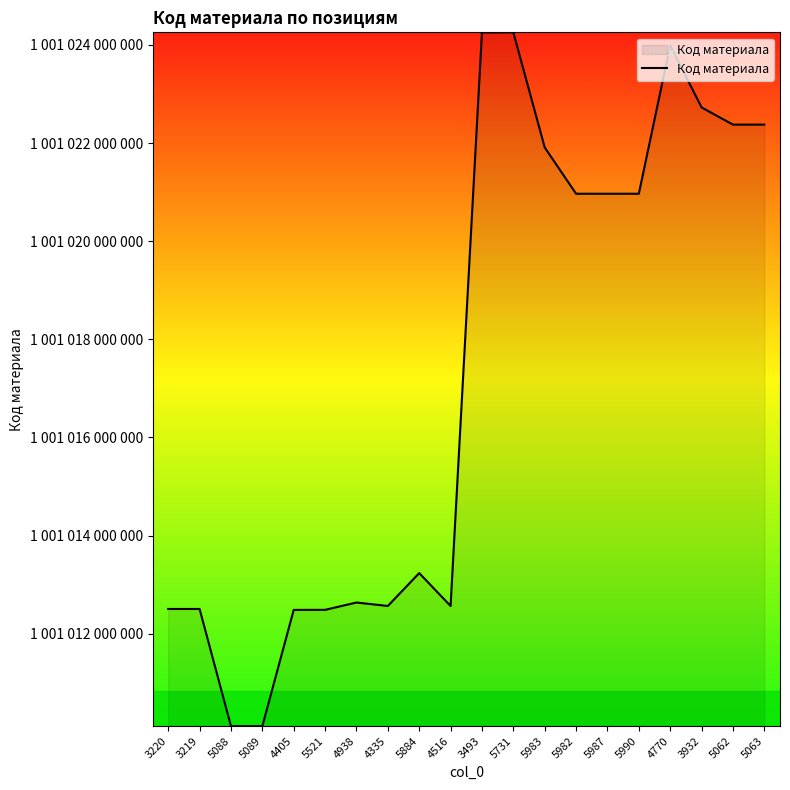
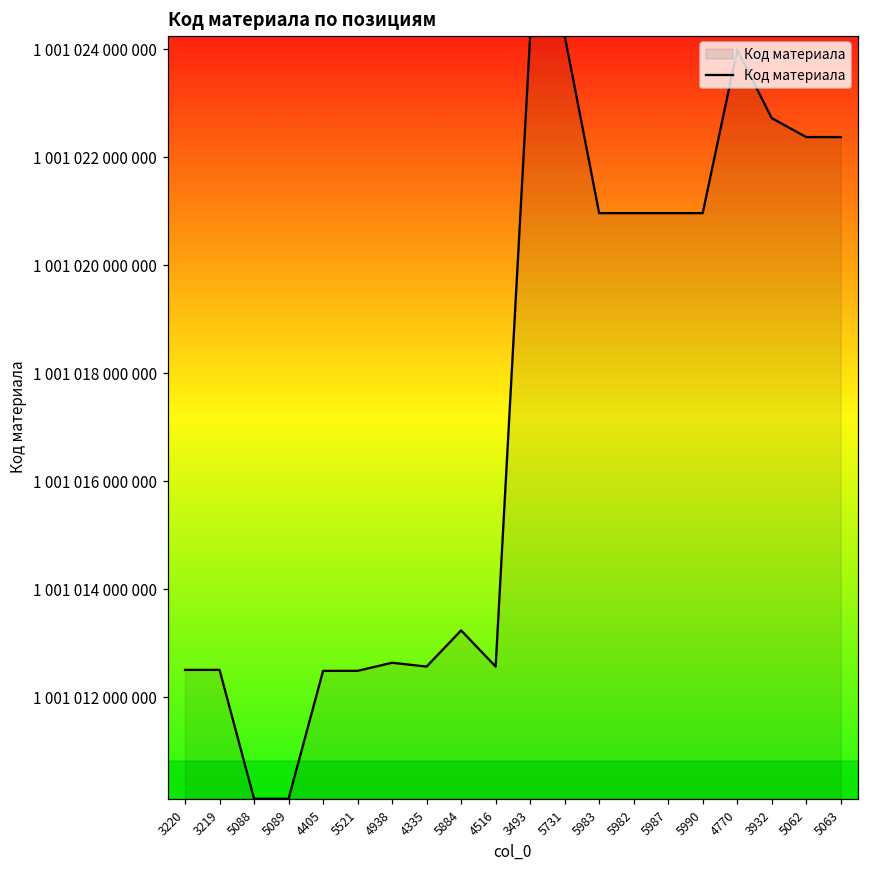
5983: 1001021900000 -> 1001021000000
